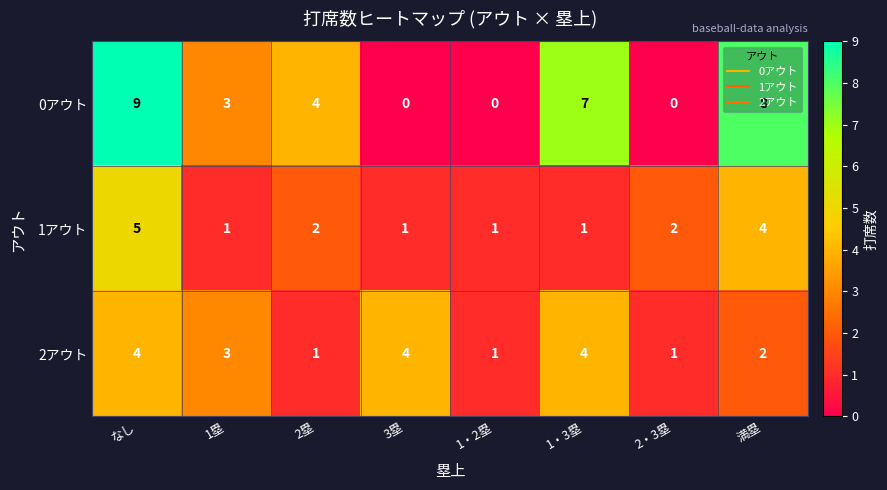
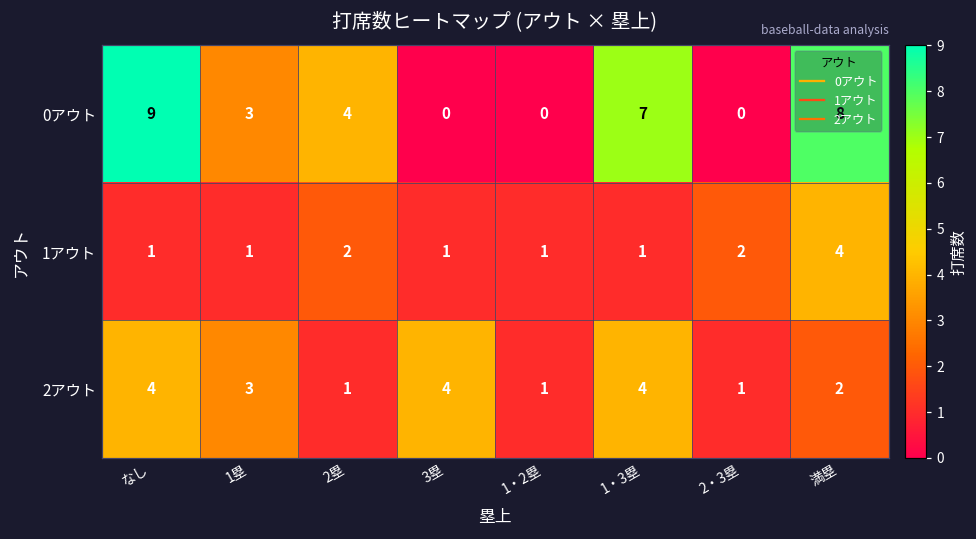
1アウト, なし: 5 -> 1
